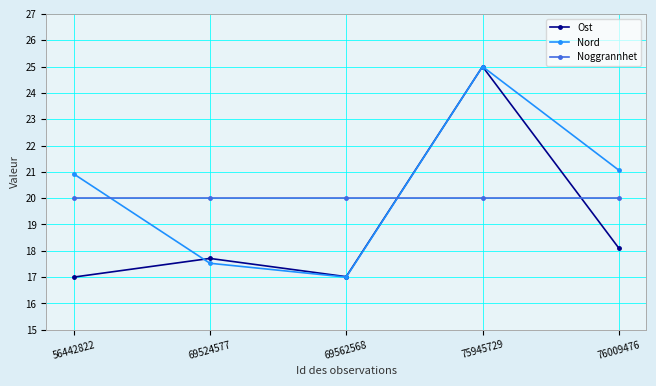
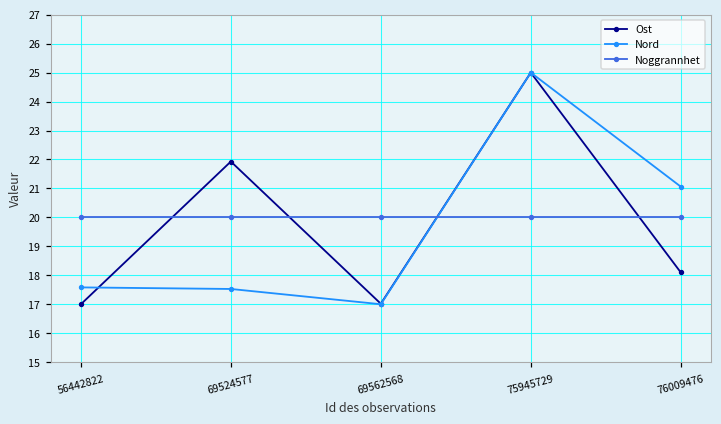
Nord, 56442822: 20.9 -> 17.6
Ost, 69524577: 17.7 -> 21.9
